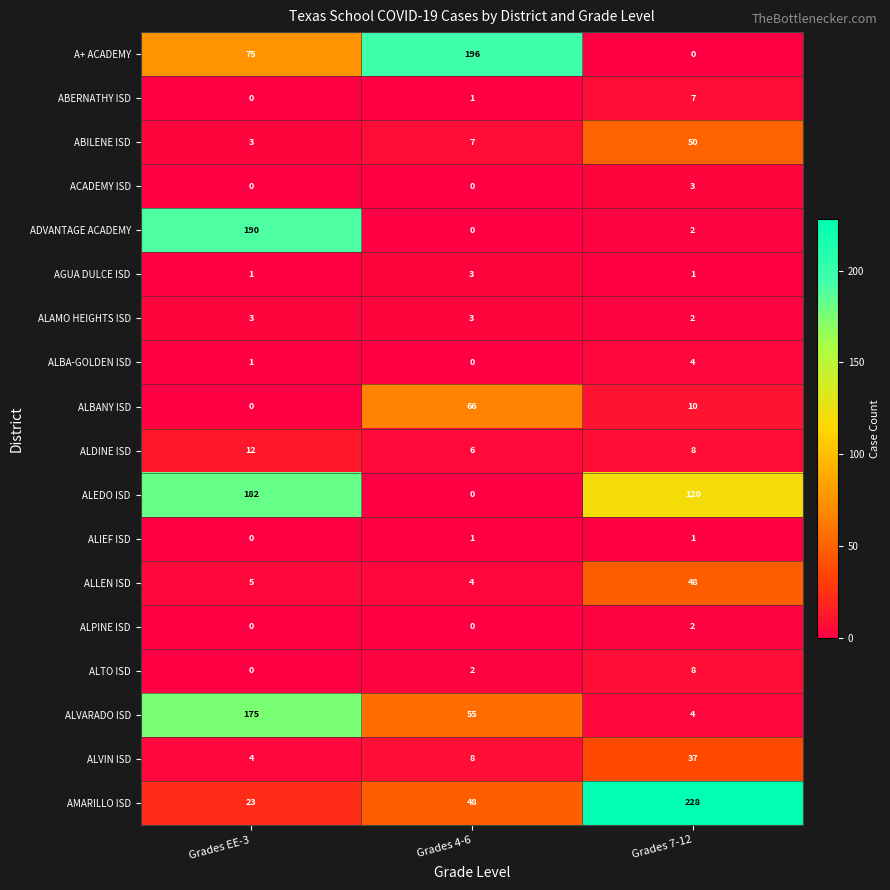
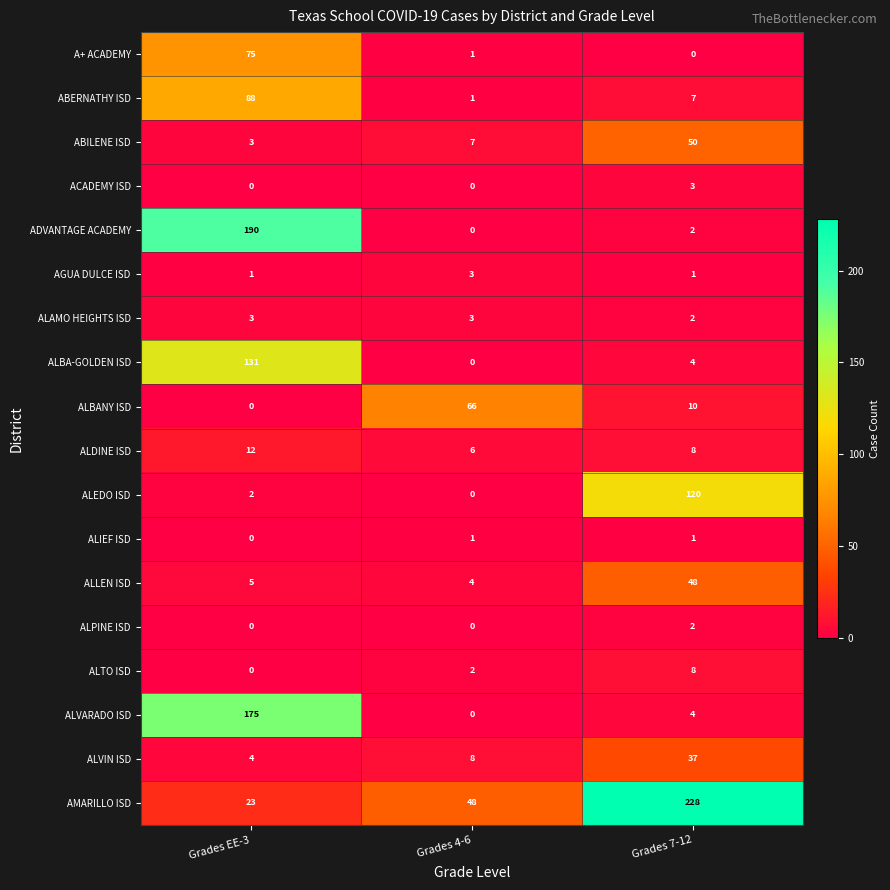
A+ ACADEMY, Grades 4-6: 196 -> 1
ABERNATHY ISD, Grades EE-3: 0 -> 88
ALBA-GOLDEN ISD, Grades EE-3: 1 -> 131
ALEDO ISD, Grades EE-3: 182 -> 2
ALVARADO ISD, Grades 4-6: 55 -> 0
